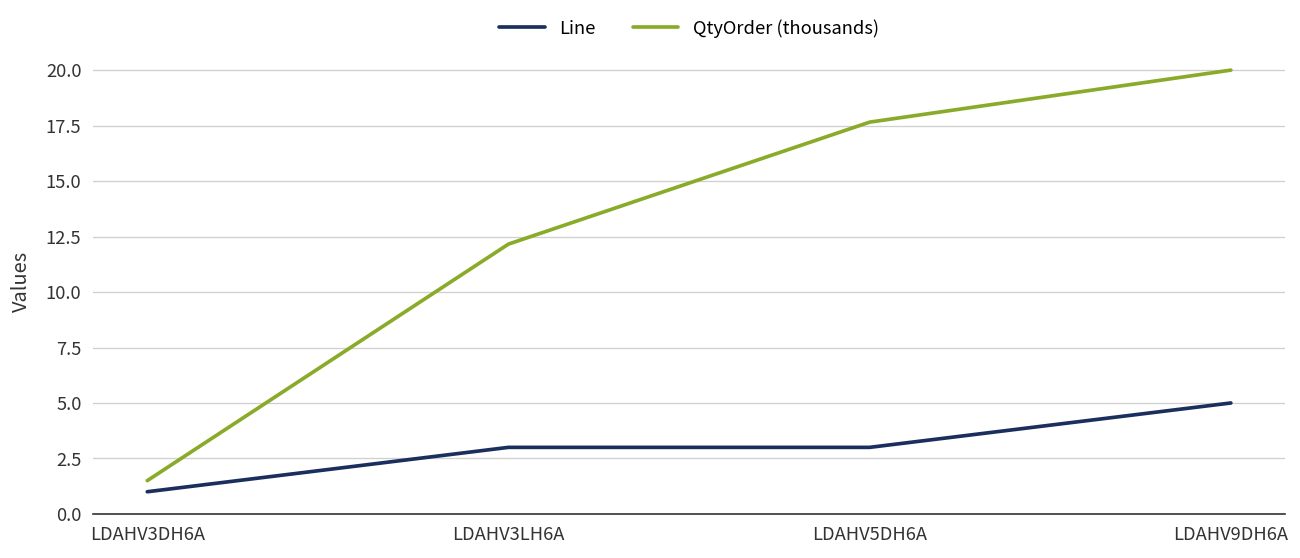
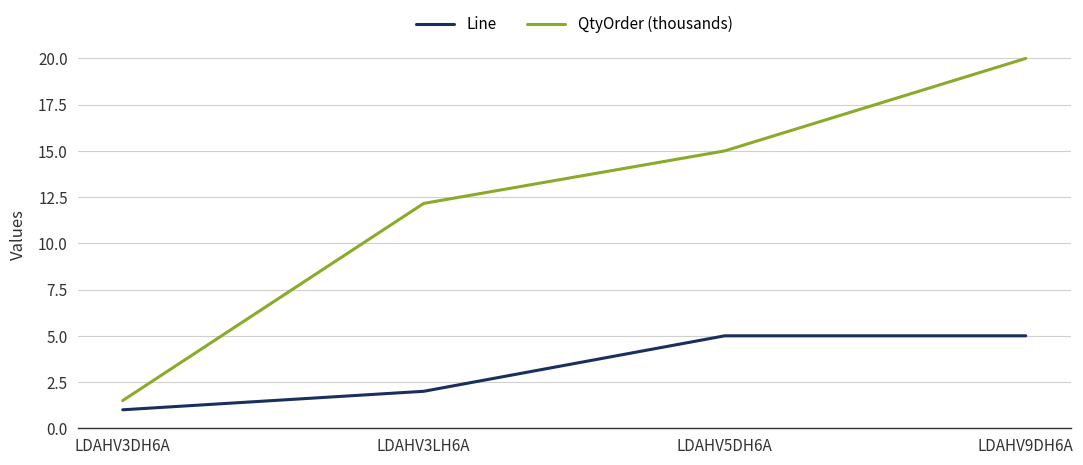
Line, LDAHV3LH6A: 3 -> 2
Line, LDAHV5DH6A: 3 -> 5
QtyOrder (thousands), LDAHV5DH6A: 17.7 -> 15.0
